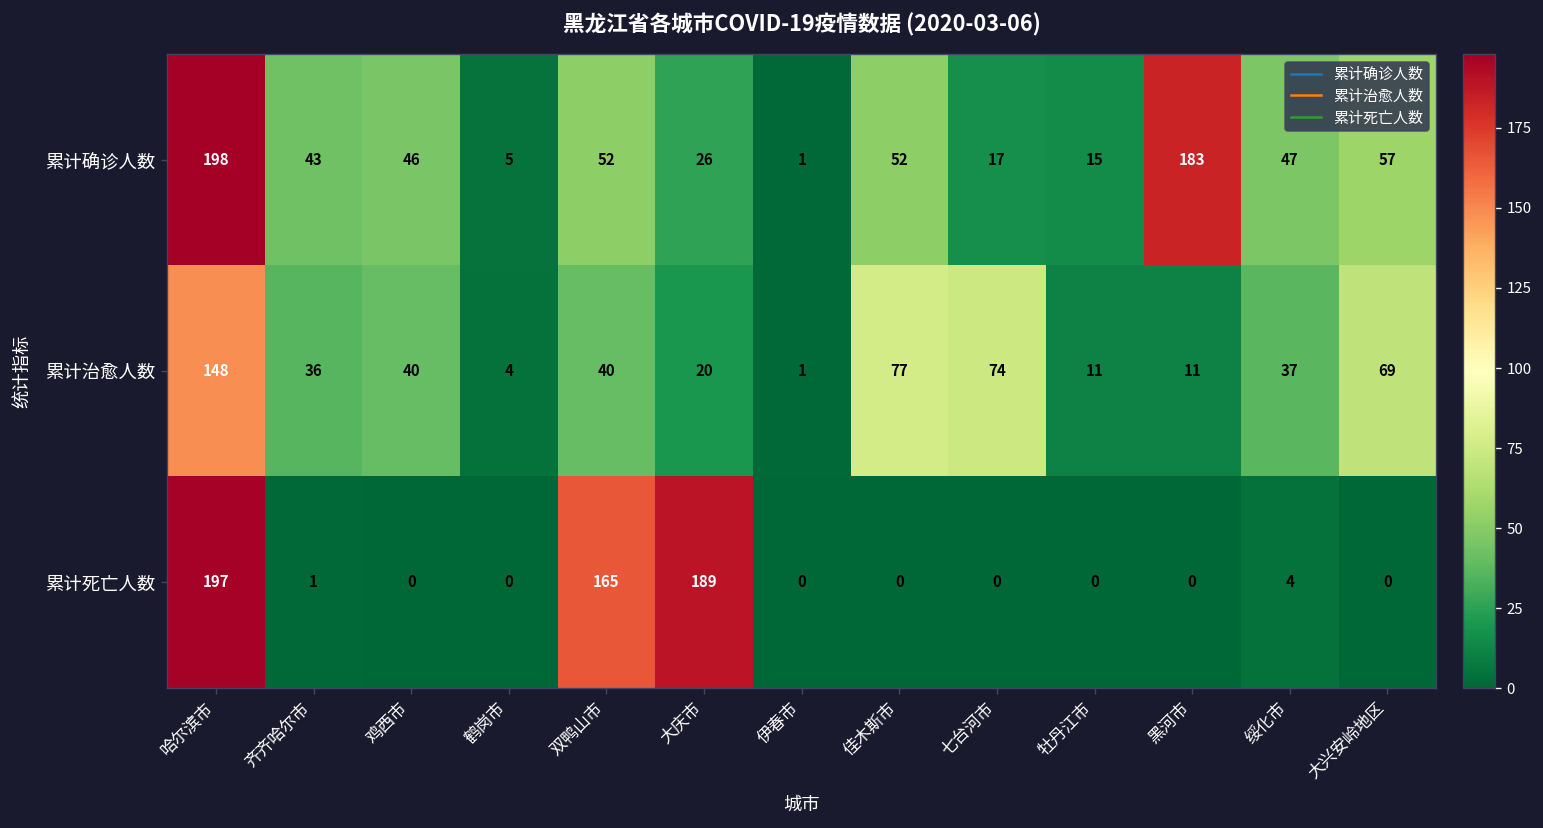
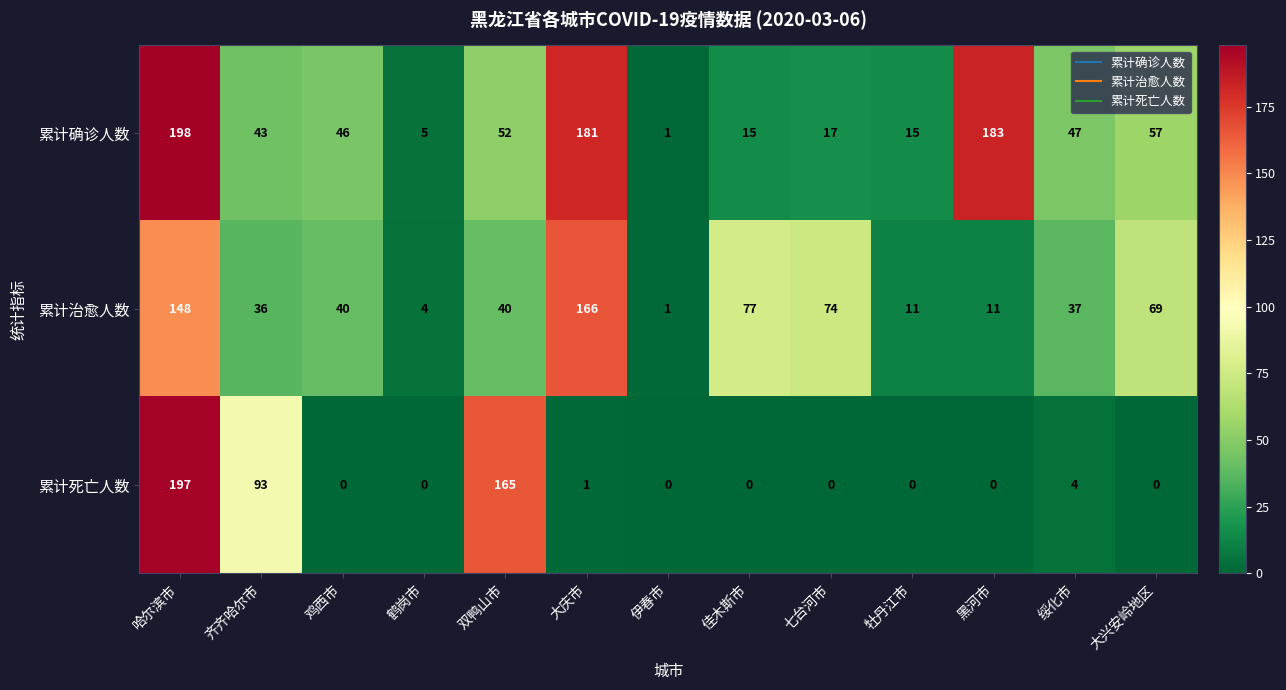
累计确诊人数, 大庆市: 26 -> 181
累计确诊人数, 佳木斯市: 52 -> 15
累计治愈人数, 大庆市: 20 -> 166
累计死亡人数, 齐齐哈尔市: 1 -> 93
累计死亡人数, 大庆市: 189 -> 1
